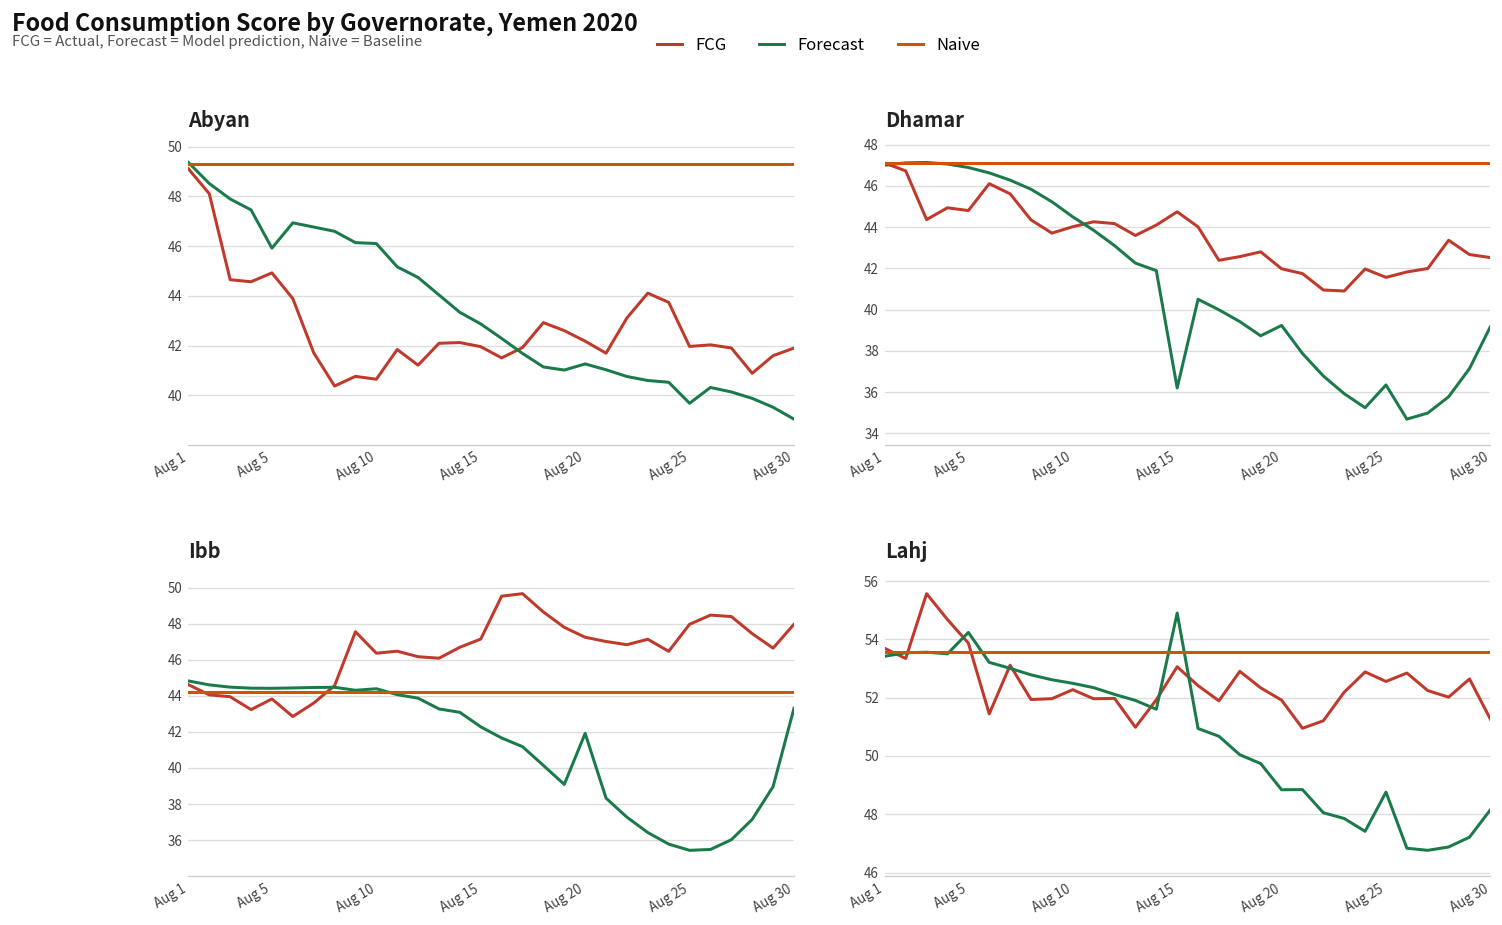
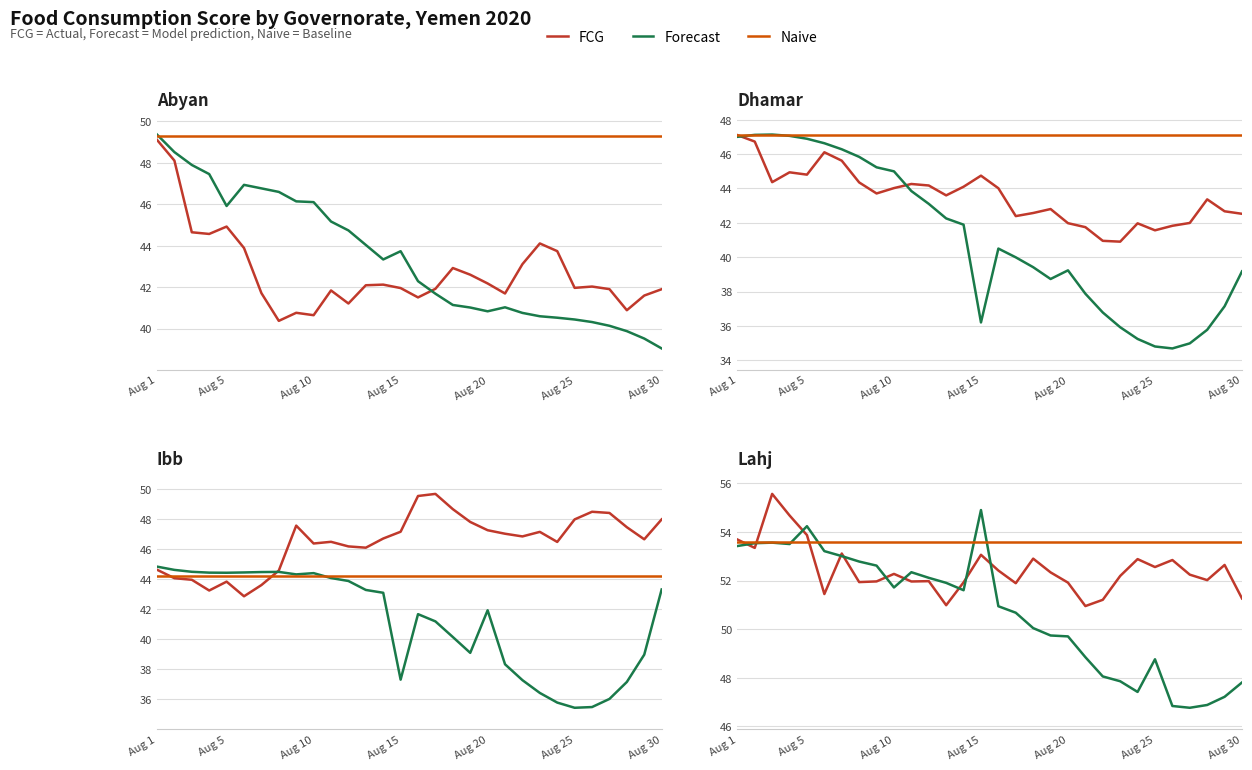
Abyan, Forecast, Aug 15: 42.9 -> 43.7
Abyan, Forecast, Aug 20: 41.3 -> 40.8
Abyan, Forecast, Aug 25: 39.7 -> 40.4
Dhamar, Forecast, Aug 10: 44.5 -> 45.0
Dhamar, Forecast, Aug 25: 36.3 -> 34.8
Ibb, Forecast, Aug 15: 42.3 -> 37.3
Lahj, Forecast, Aug 10: 52.5 -> 51.7
Lahj, Forecast, Aug 20: 48.8 -> 49.7
Lahj, Forecast, Aug 30: 48.2 -> 47.8
